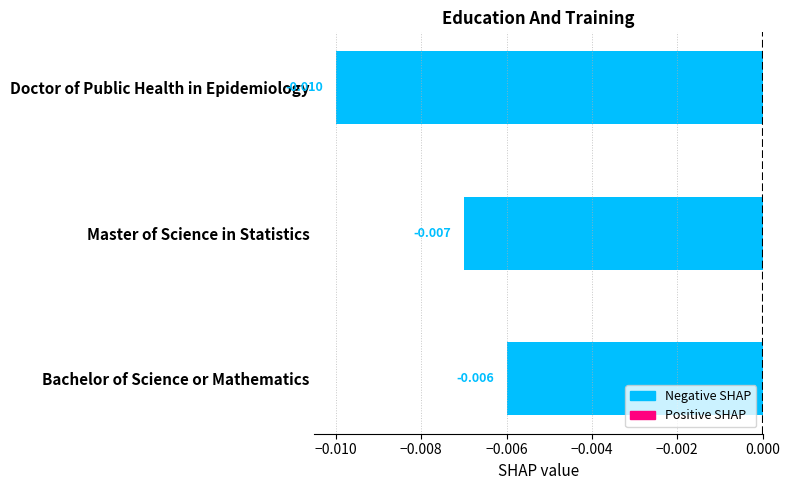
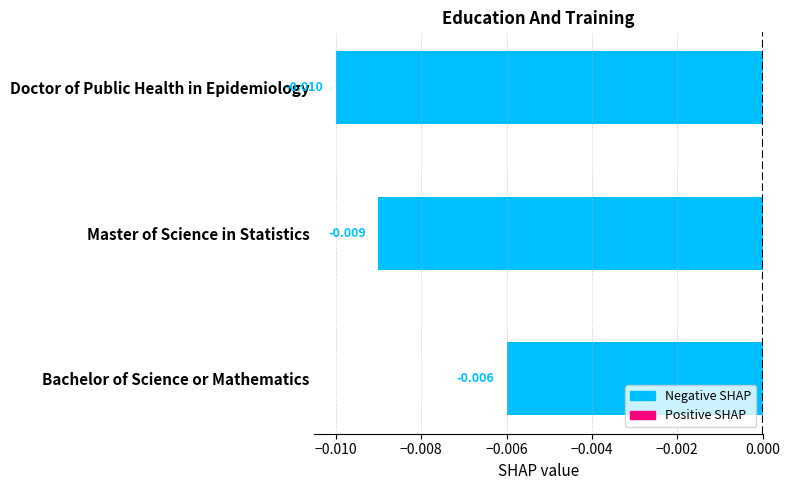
Master of Science in Statistics: -0.007 -> -0.009
